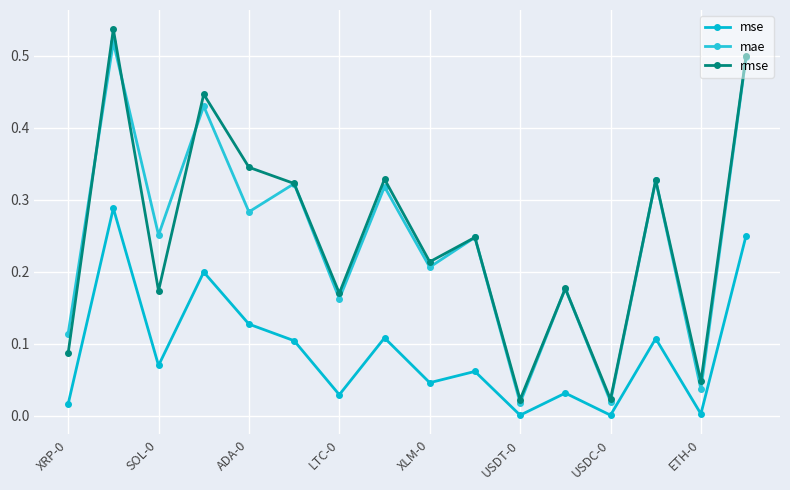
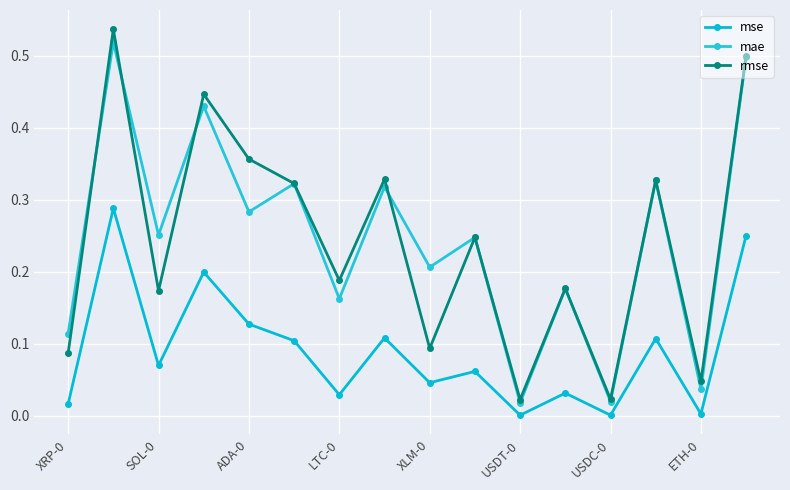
rmse, ADA-0: 0.34 -> 0.36
rmse, LTC-0: 0.17 -> 0.19
rmse, XLM-0: 0.21 -> 0.09
